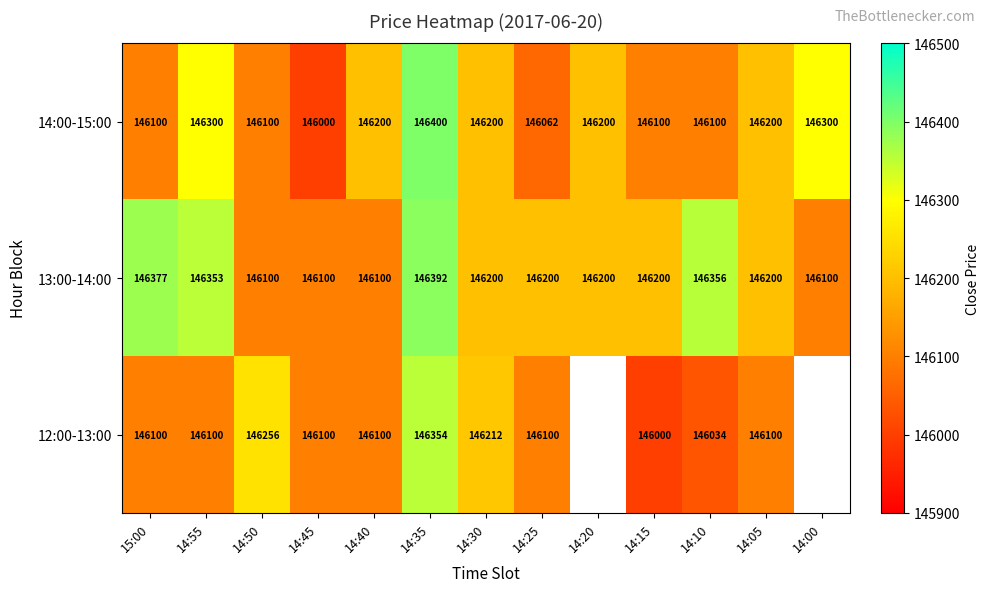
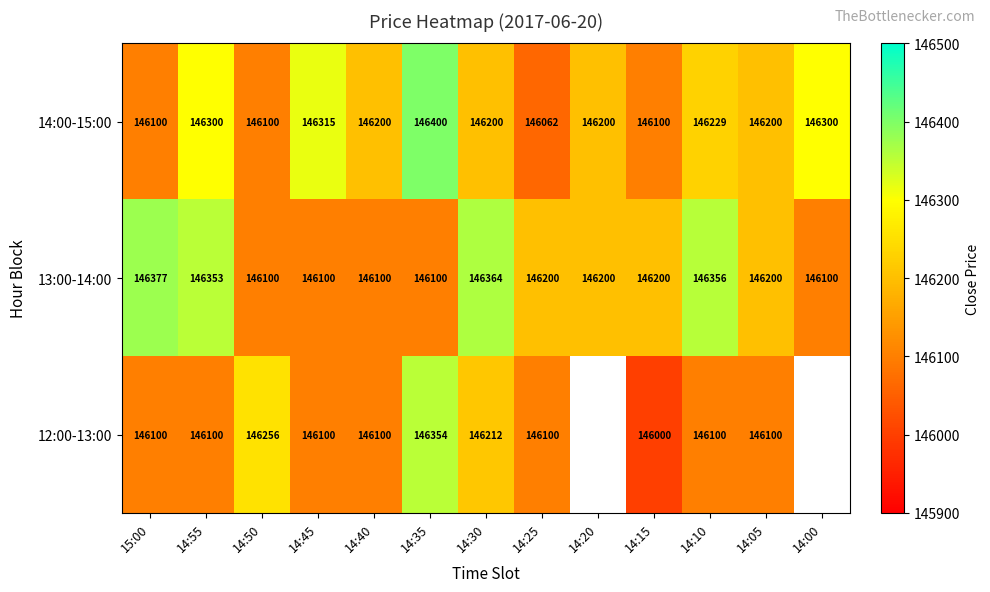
14:00-15:00, 14:45: 146000 -> 146315
14:00-15:00, 14:10: 146100 -> 146229
13:00-14:00, 14:35: 146392 -> 146100
13:00-14:00, 14:30: 146200 -> 146364
12:00-13:00, 14:10: 146034 -> 146100
